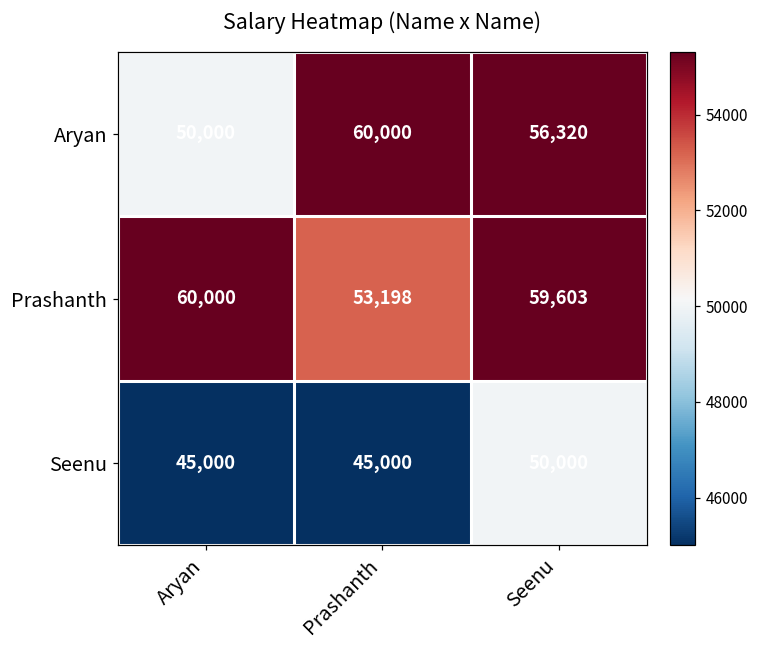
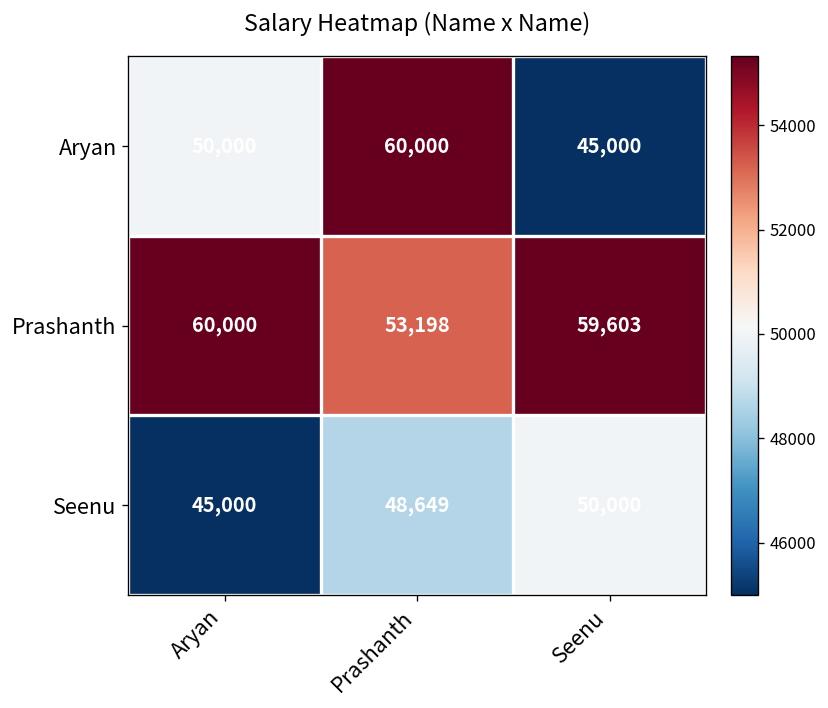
Aryan, Seenu: 56,320 -> 45,000
Seenu, Prashanth: 45,000 -> 48,649
